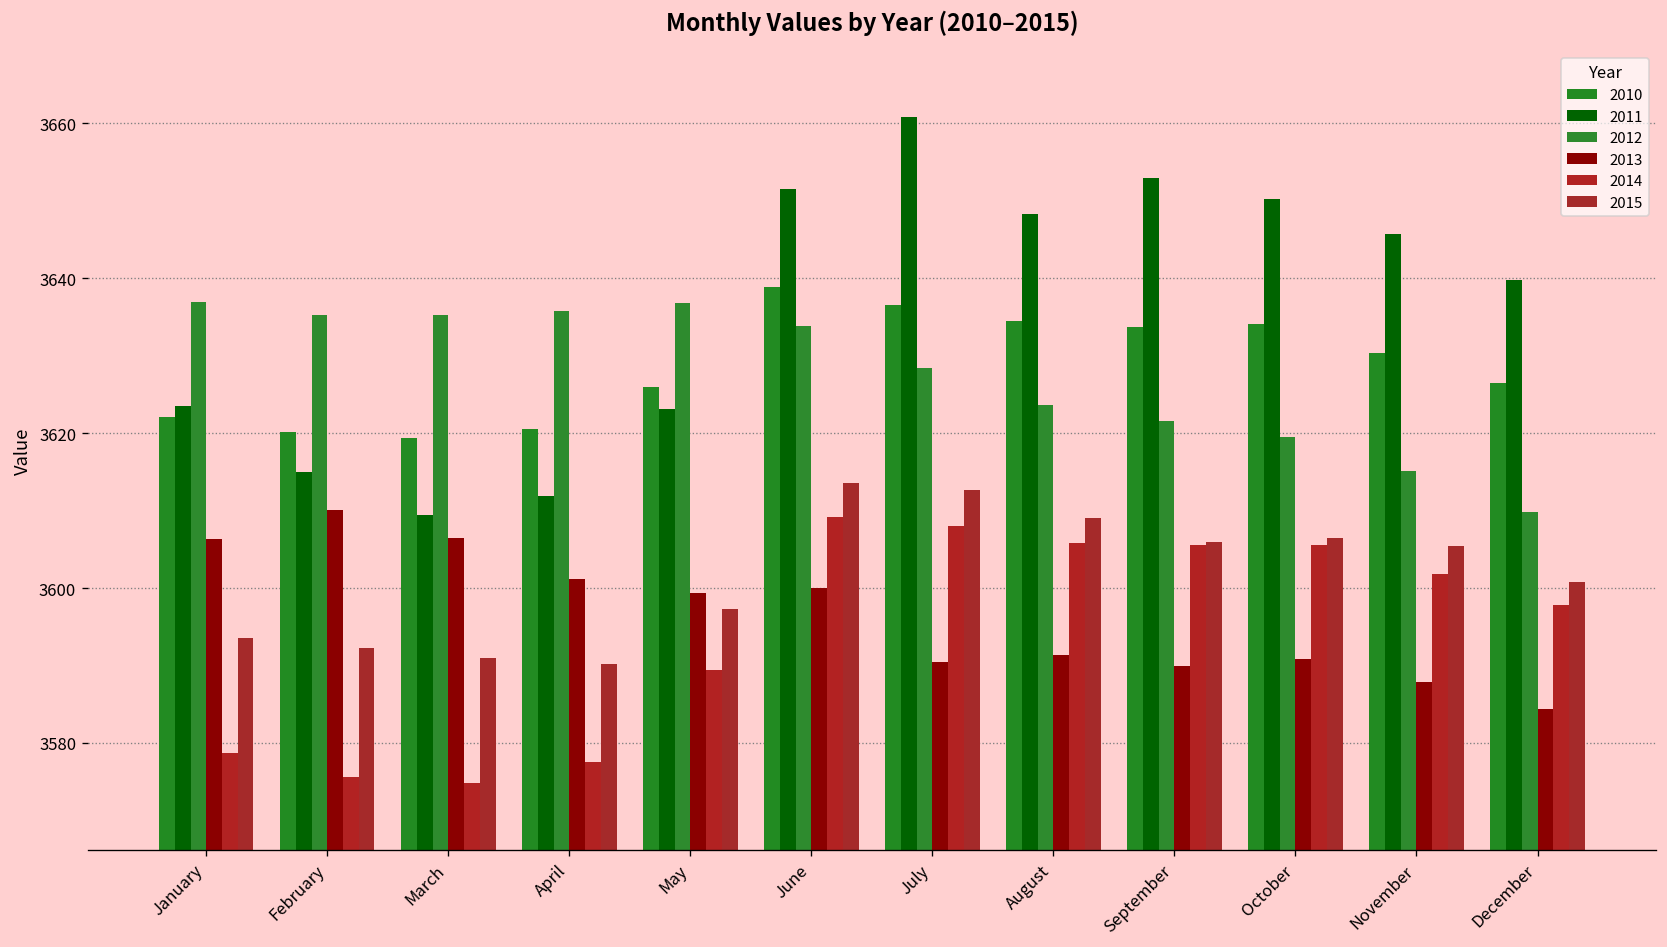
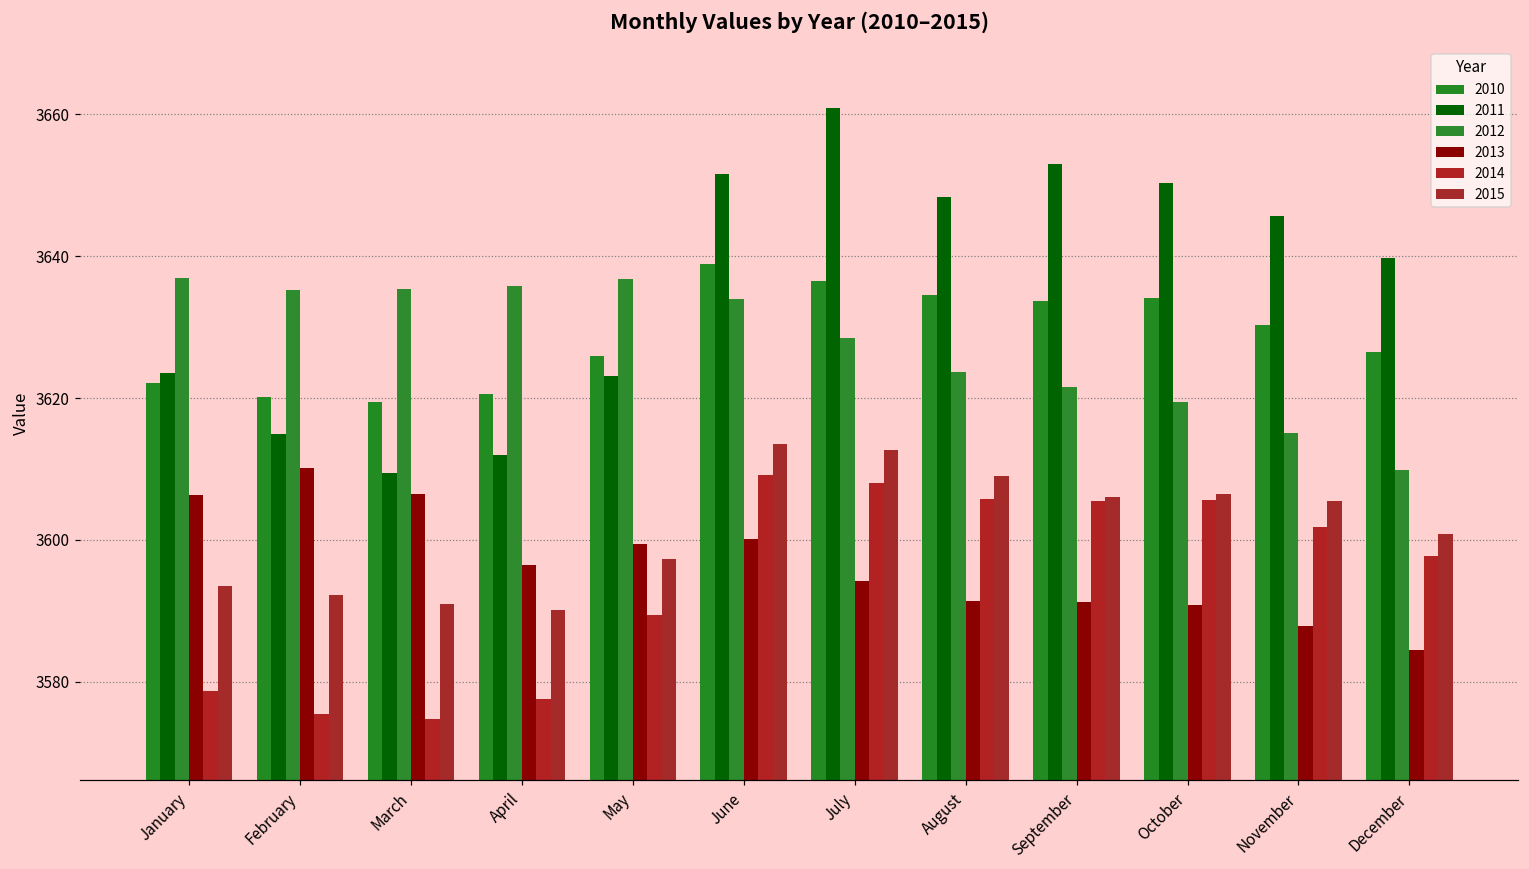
2013, April: 3601 -> 3597
2013, July: 3590 -> 3594
2013, September: 3590 -> 3591
